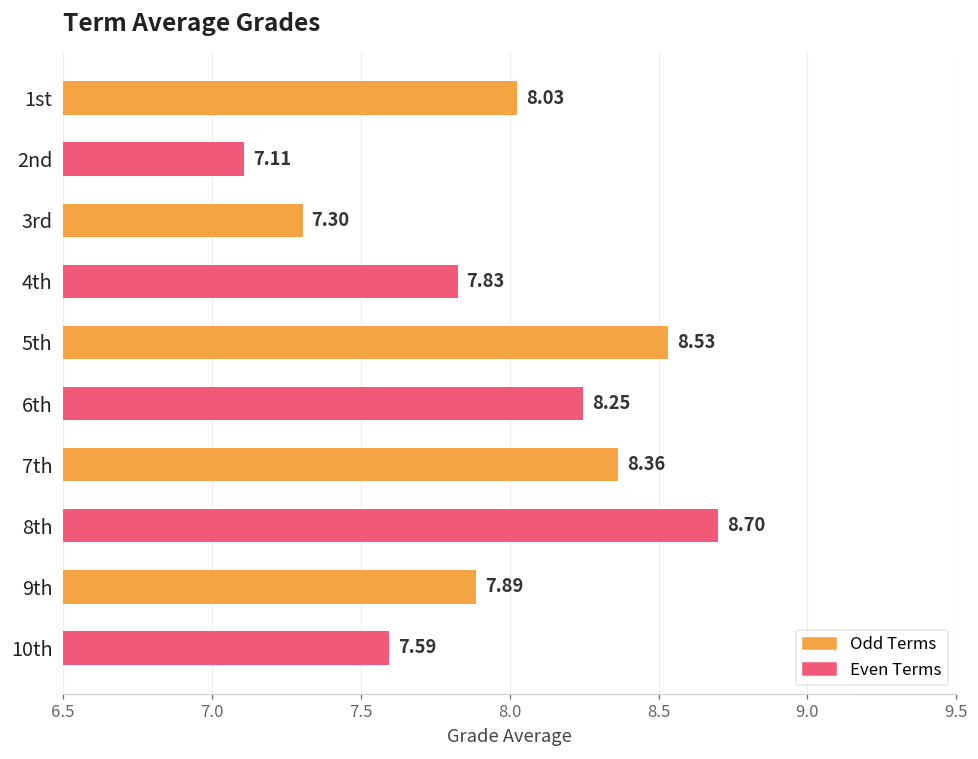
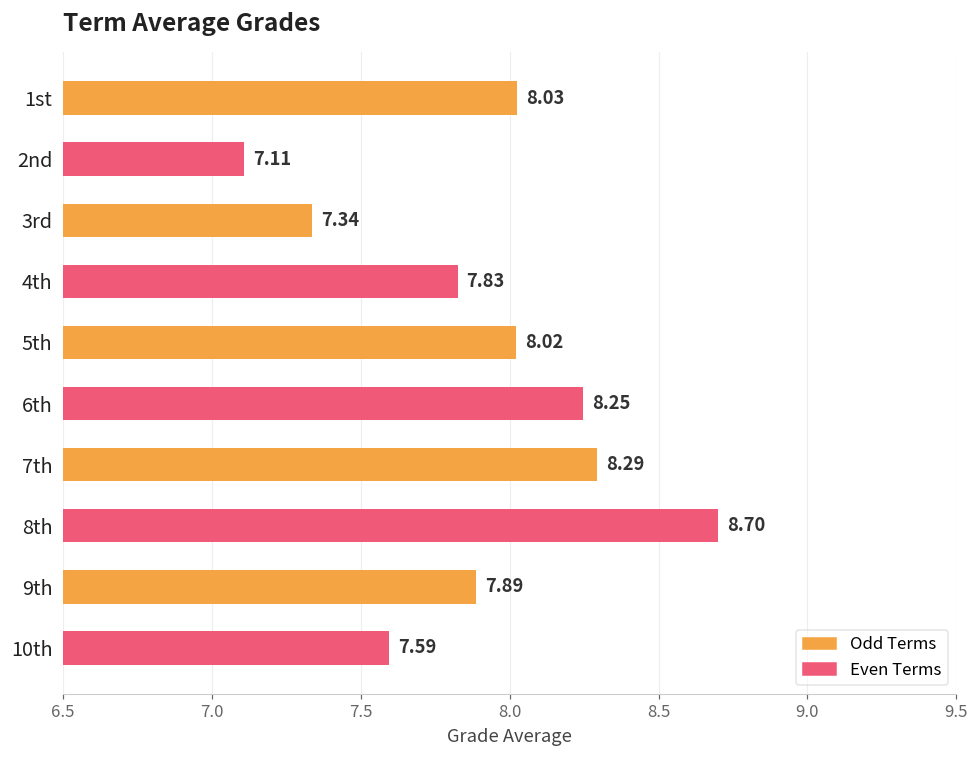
3rd: 7.30 -> 7.34
5th: 8.53 -> 8.02
7th: 8.36 -> 8.29
